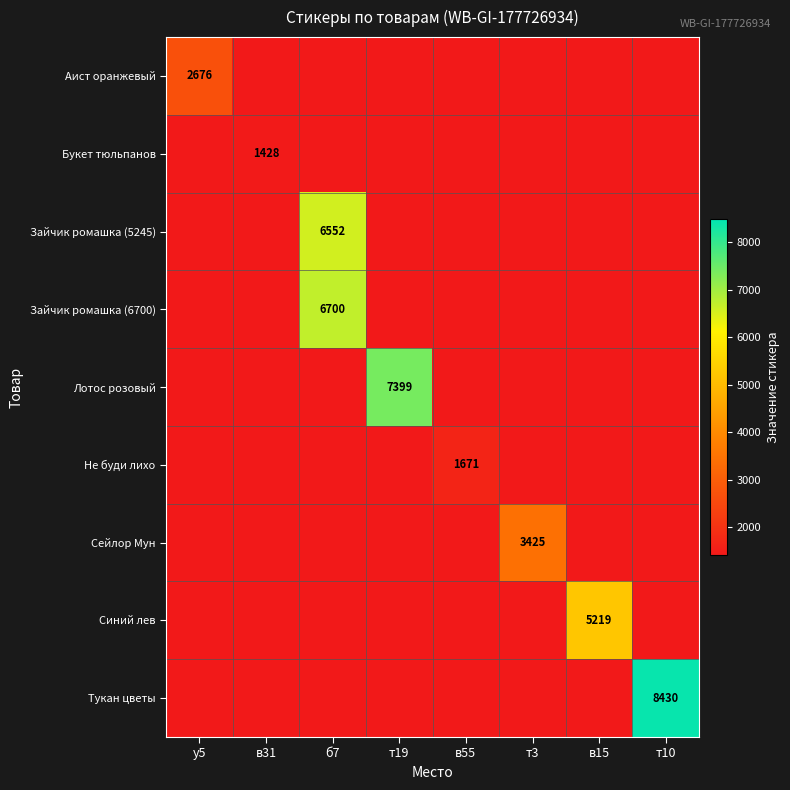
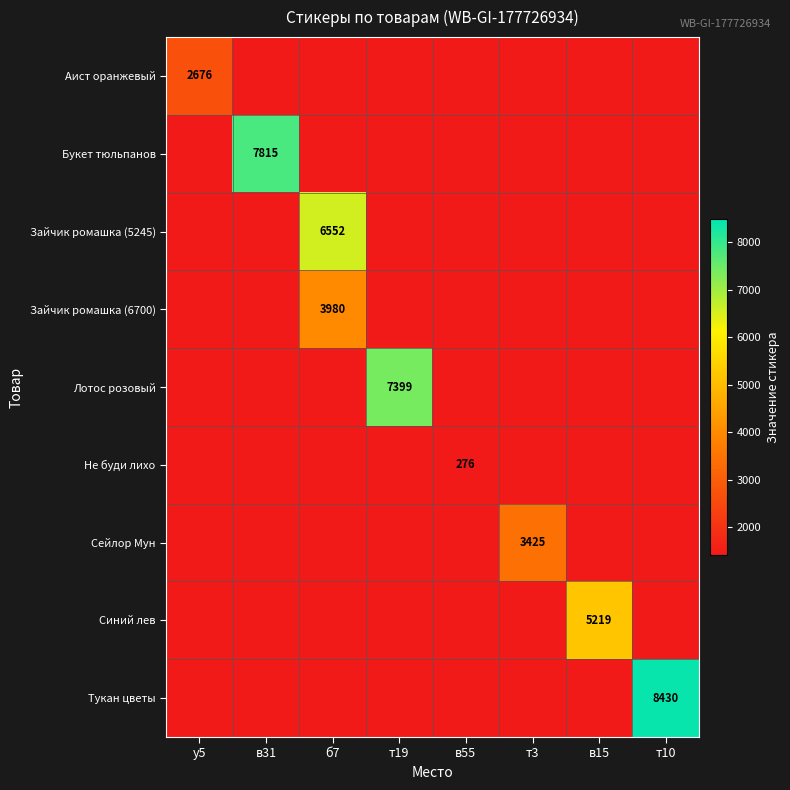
Букет тюльпанов, в31: 1428 -> 7815
Зайчик ромашка (6700), б7: 6700 -> 3980
Не буди лихо, в55: 1671 -> 276
